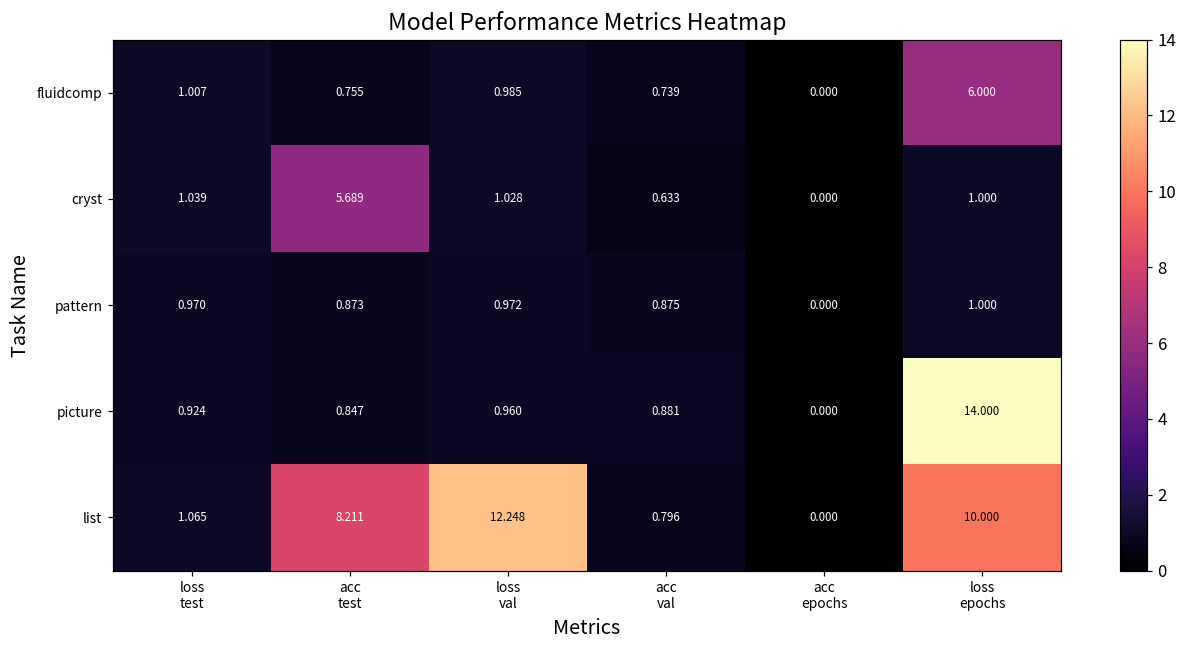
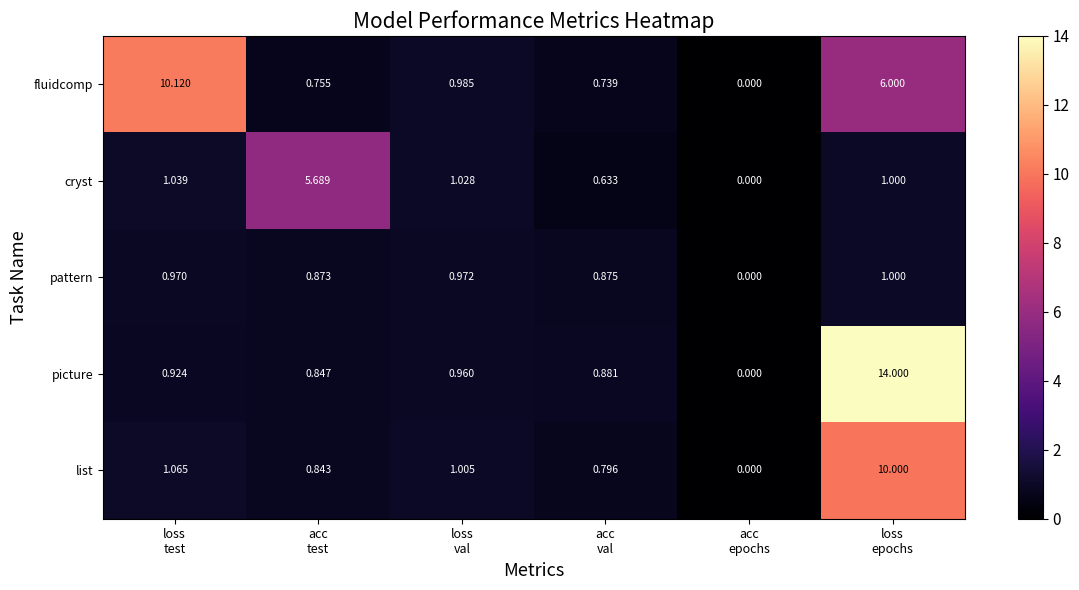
fluidcomp, loss test: 1.007 -> 10.120
list, acc test: 8.211 -> 0.843
list, loss val: 12.248 -> 1.005
